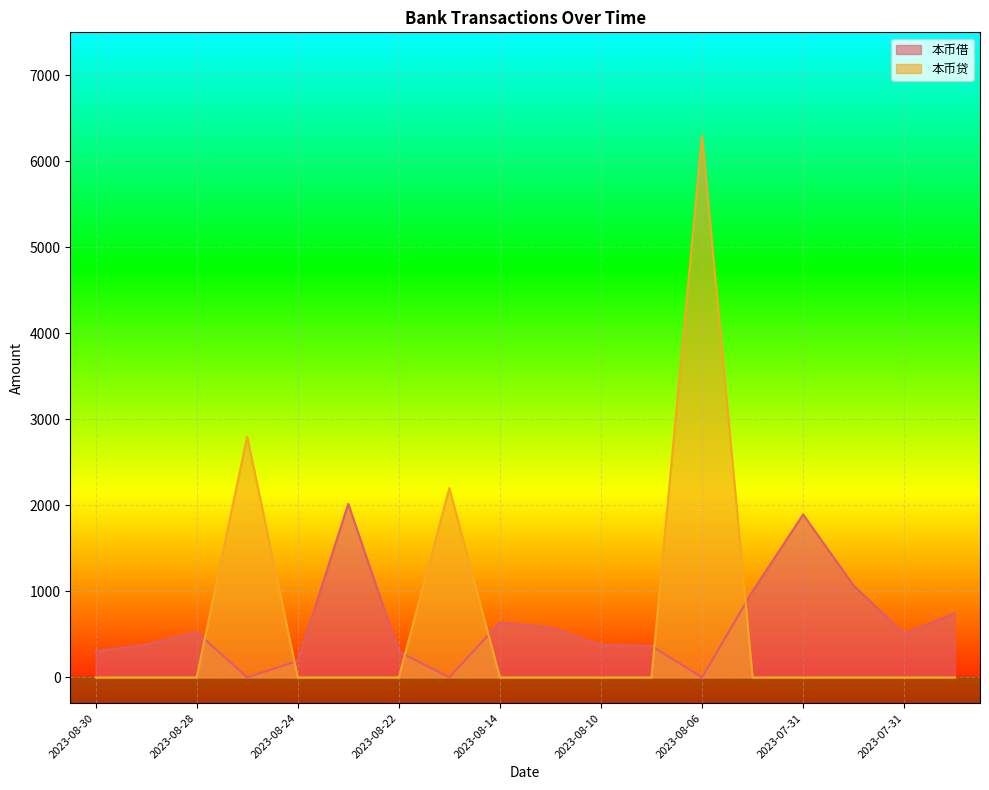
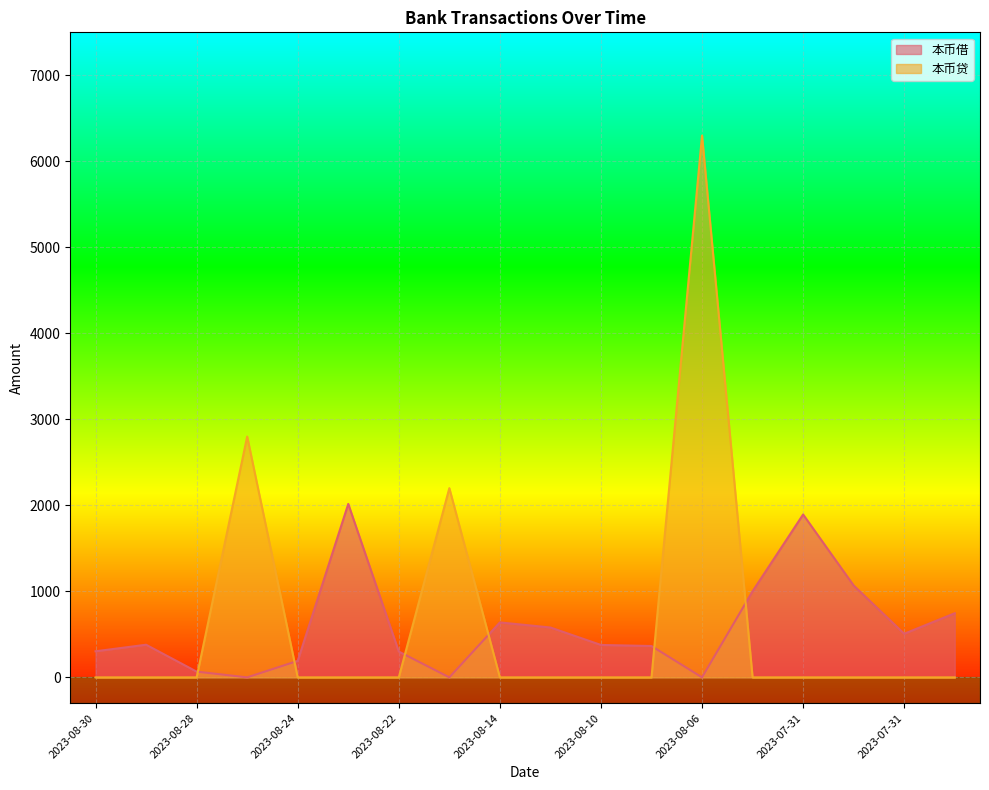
本币借, 2023-08-28: 500 -> 100
